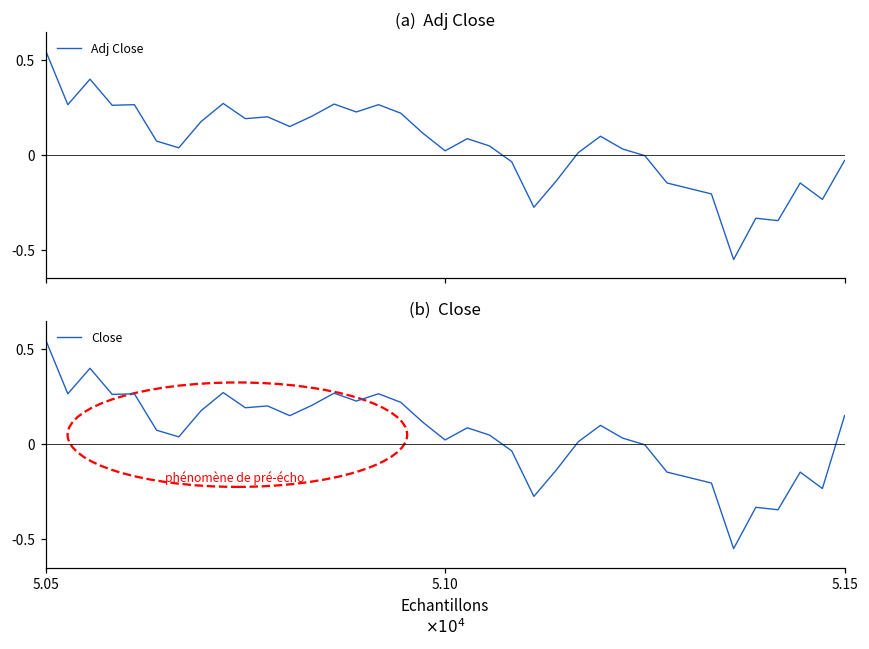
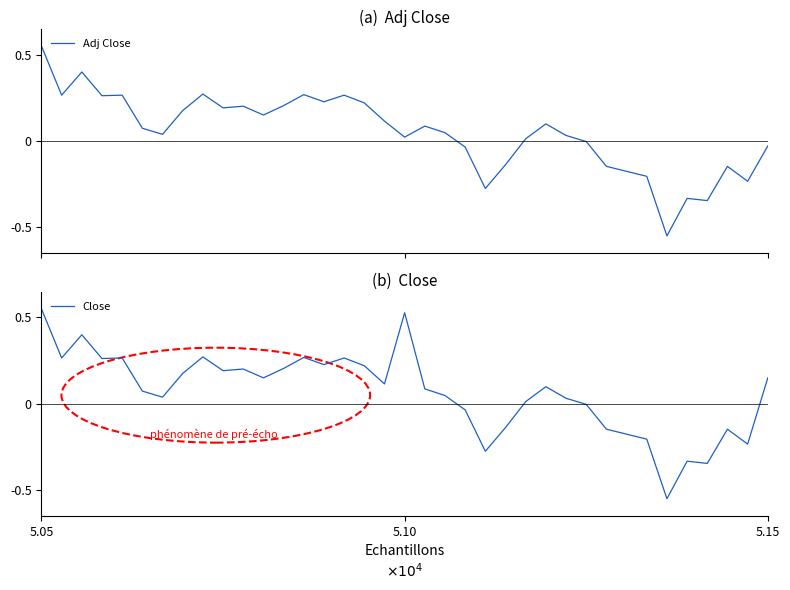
(b) Close, 5.10: 0.02 -> 0.53
